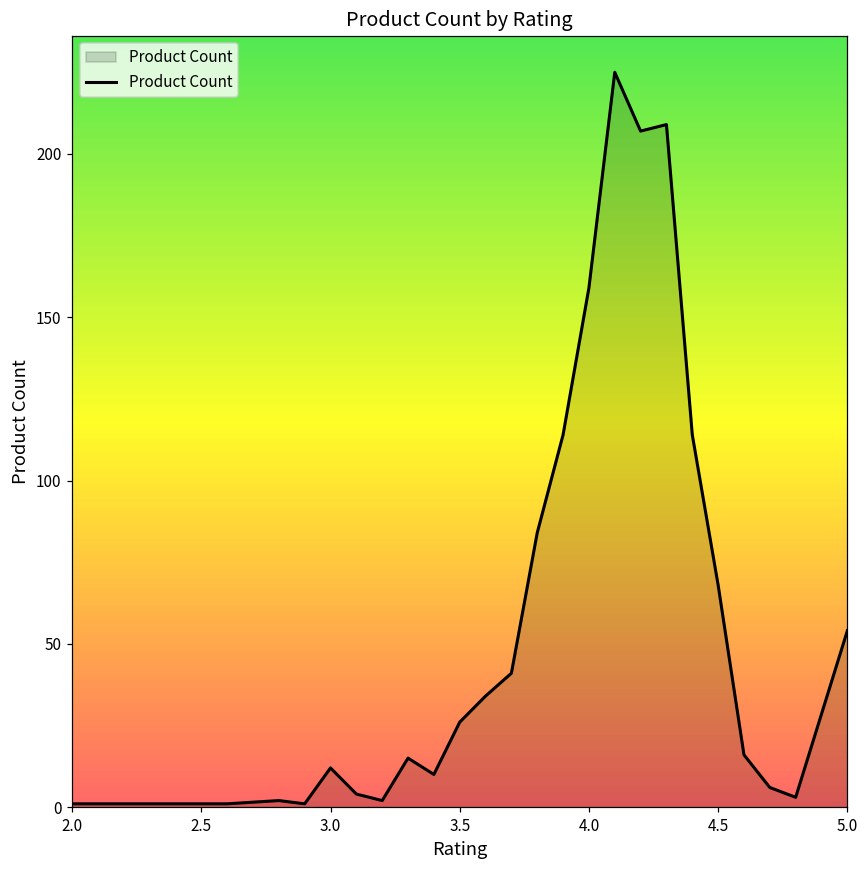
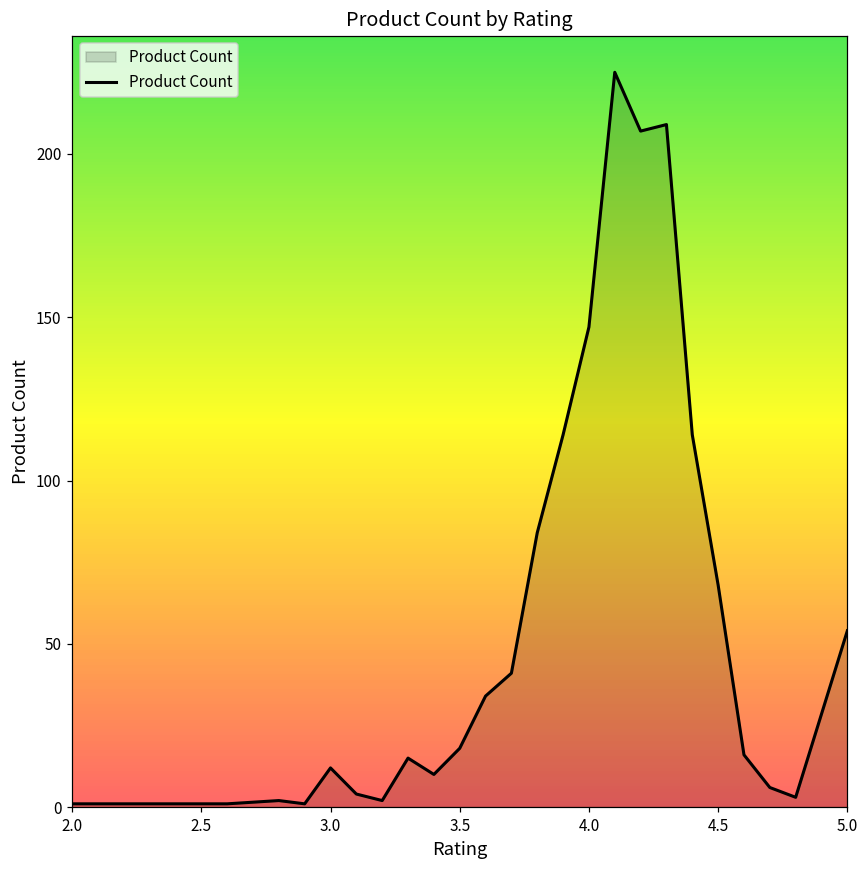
3.5: 26 -> 18
4.0: 159 -> 147
